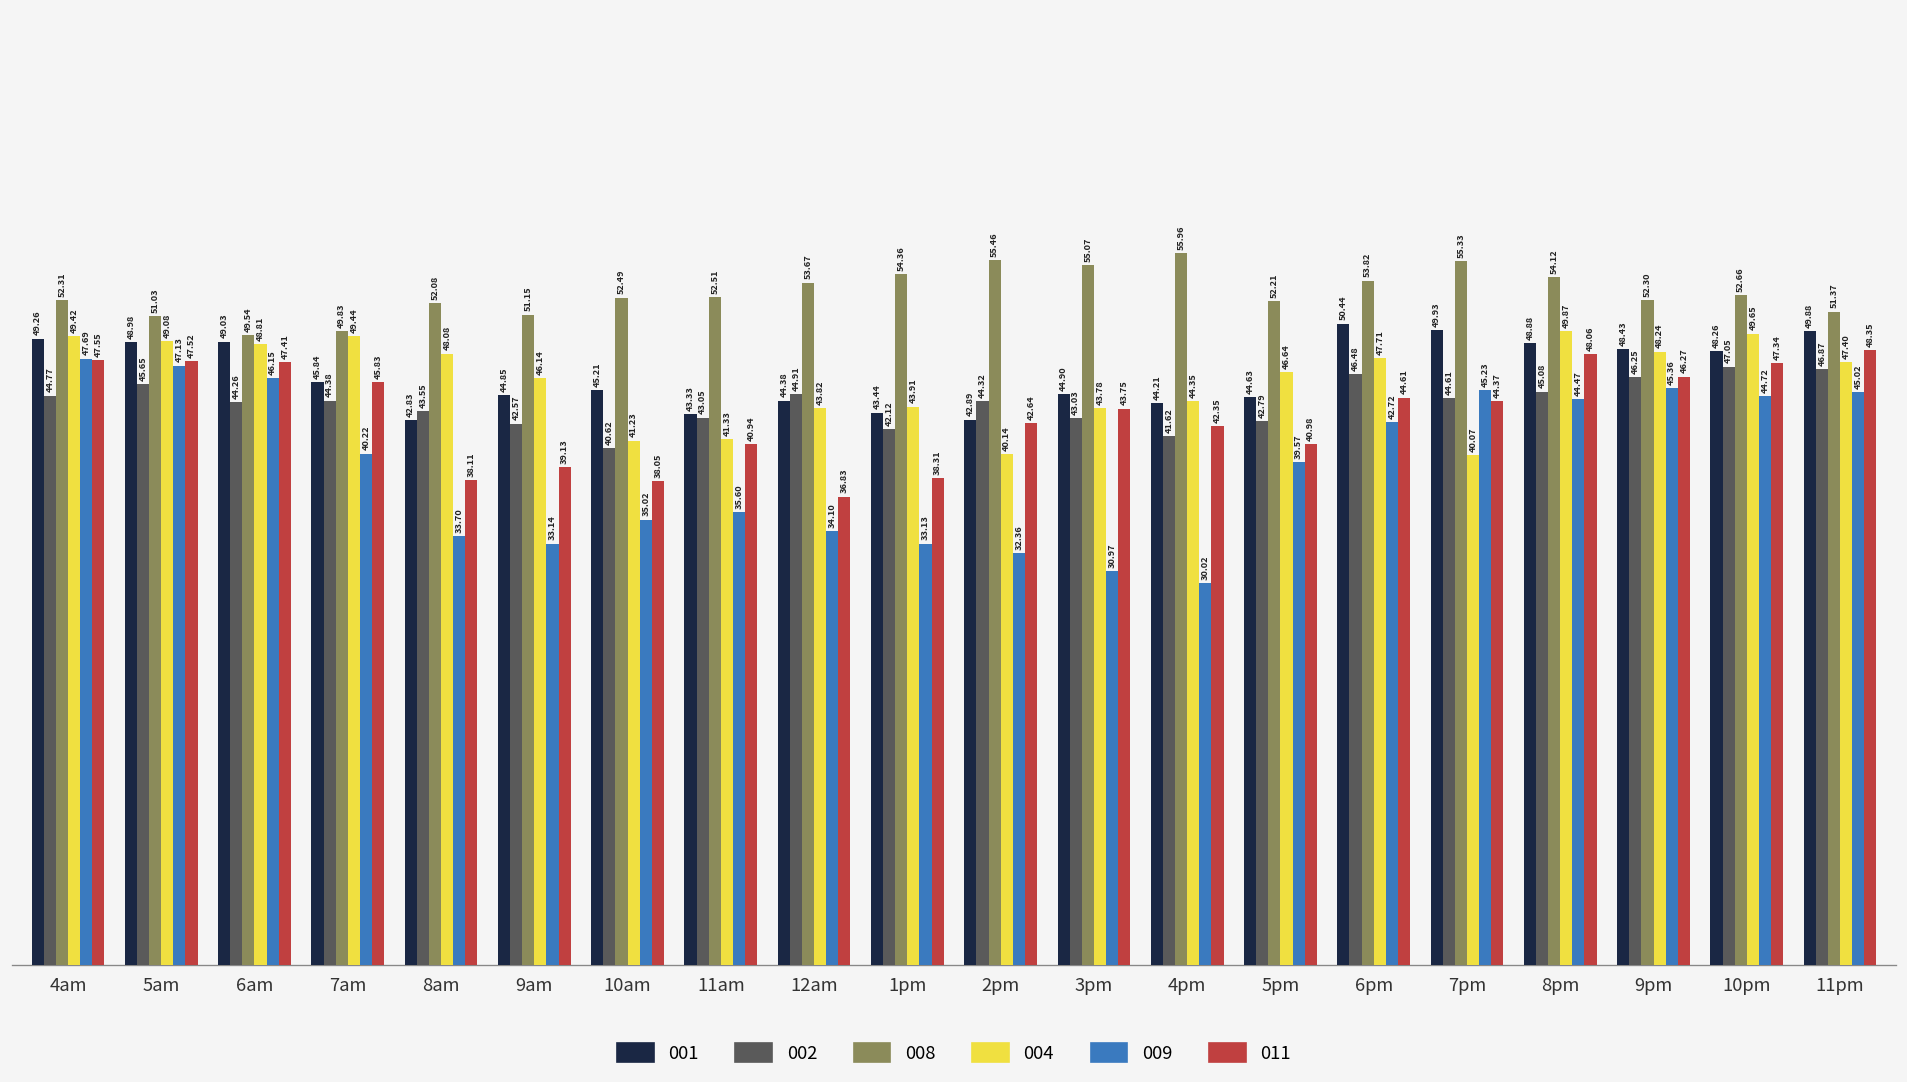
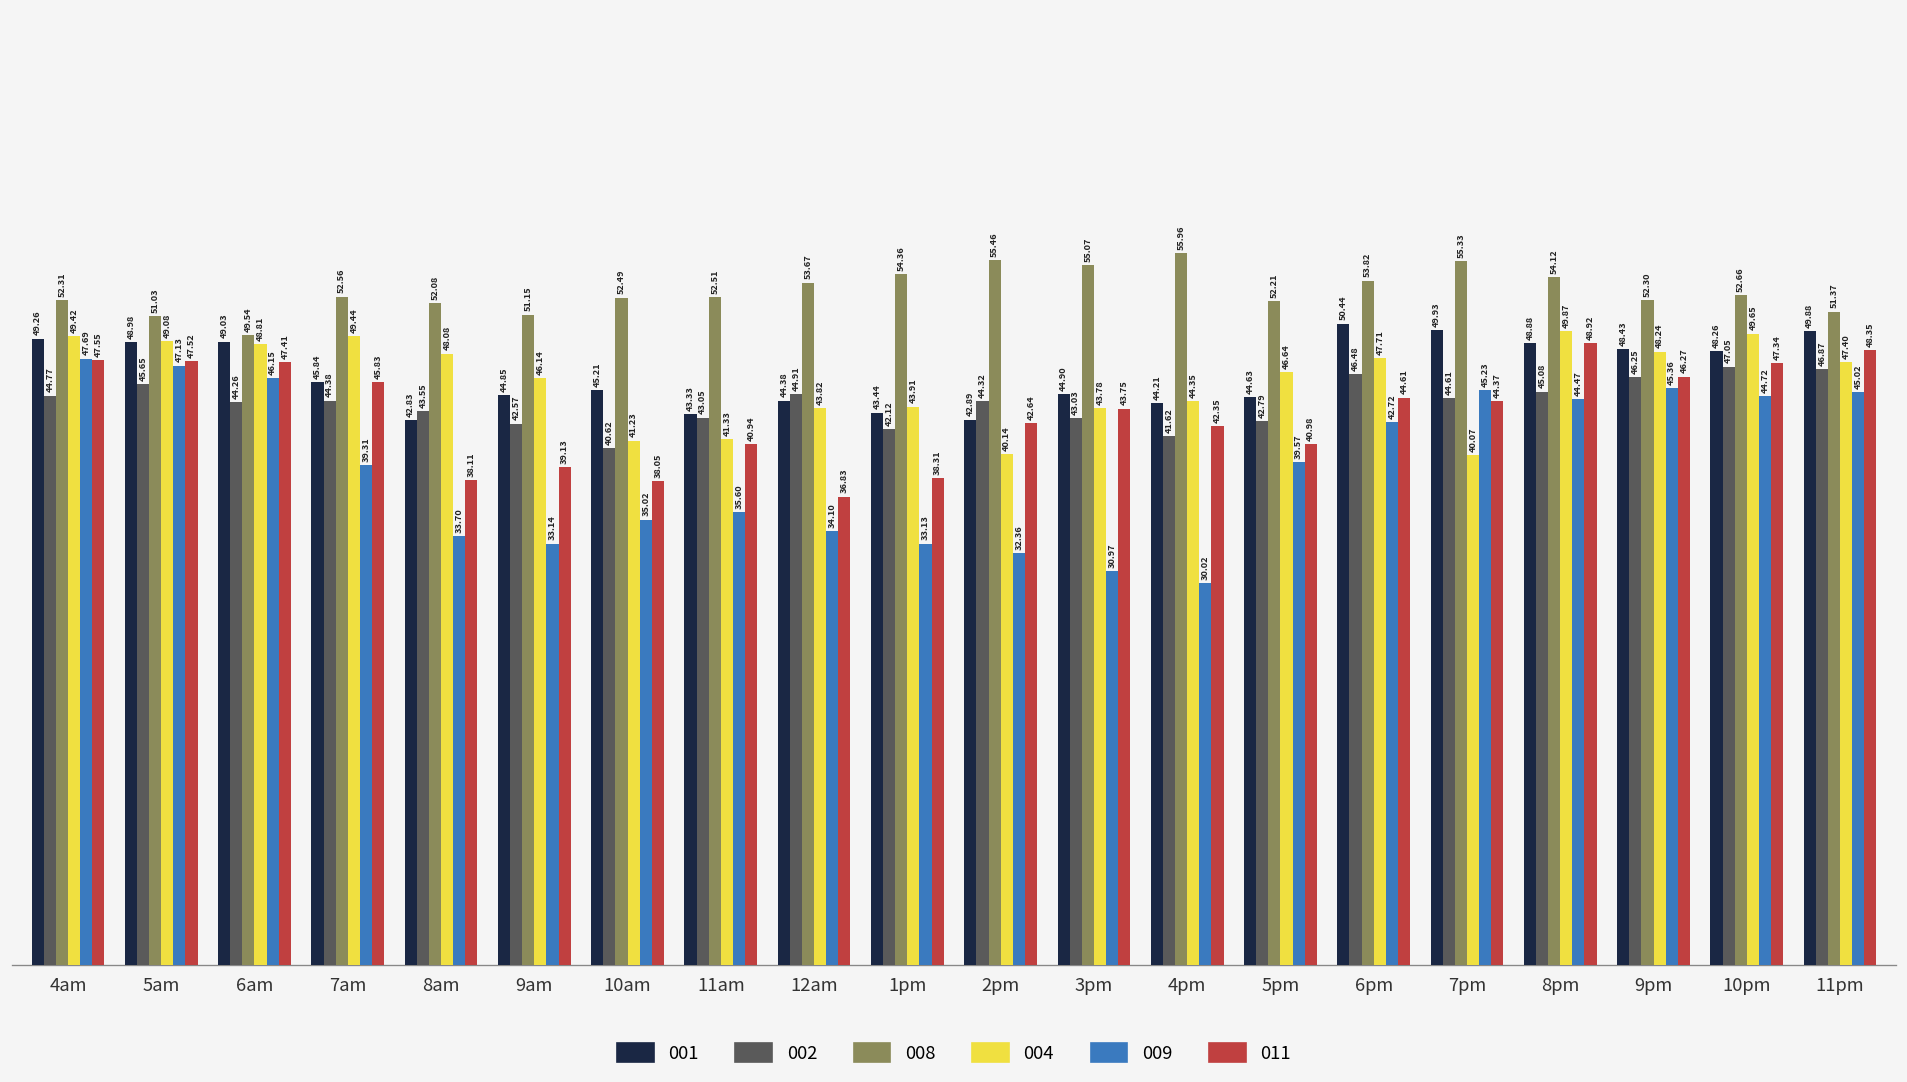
008, 7am: 49.83 -> 52.56
009, 7am: 40.22 -> 39.31
011, 8pm: 48.06 -> 48.92
